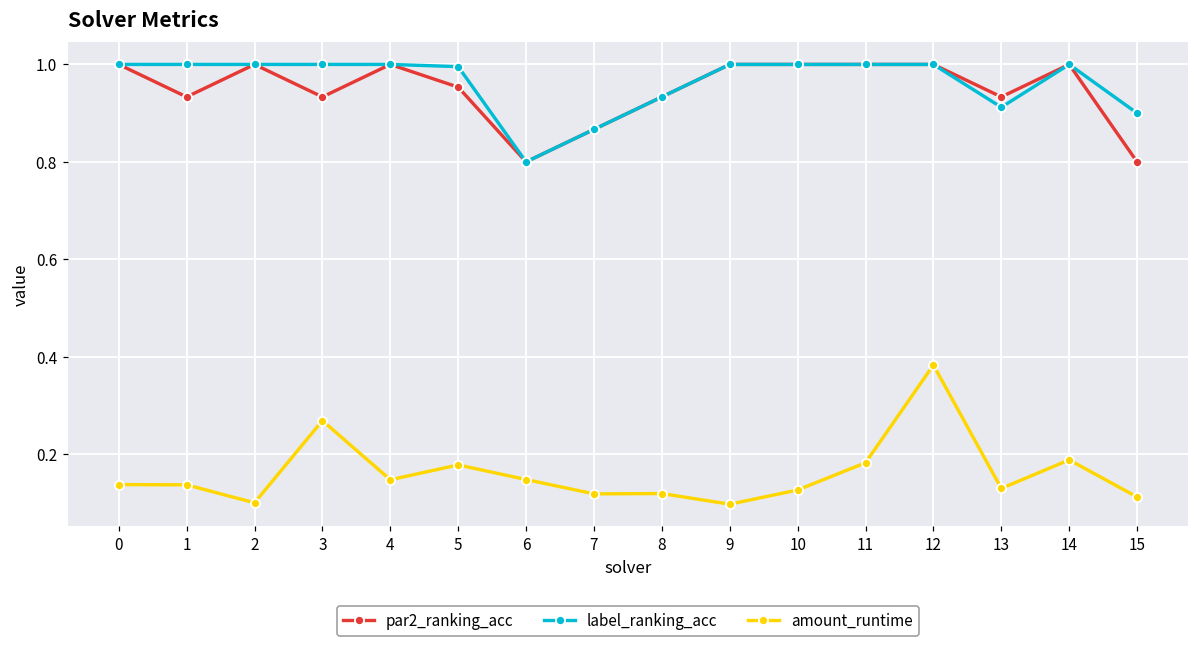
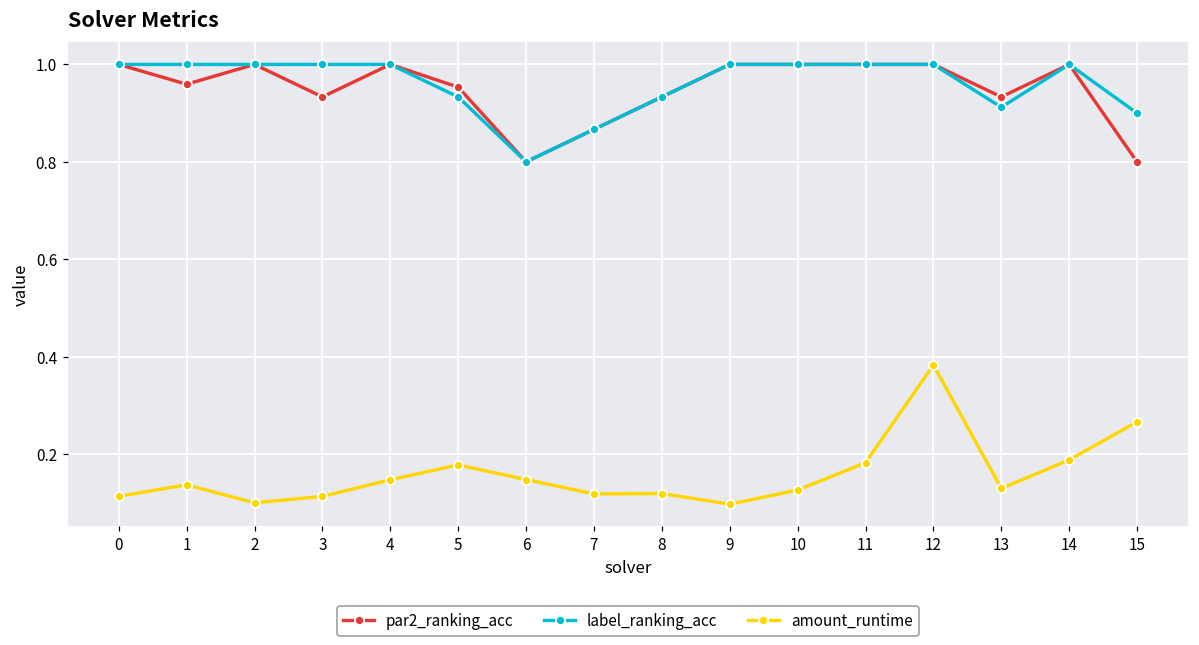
amount_runtime, 0: 0.14 -> 0.11
par2_ranking_acc, 1: 0.93 -> 0.96
amount_runtime, 3: 0.27 -> 0.11
label_ranking_acc, 5: 1.00 -> 0.93
amount_runtime, 15: 0.11 -> 0.27
